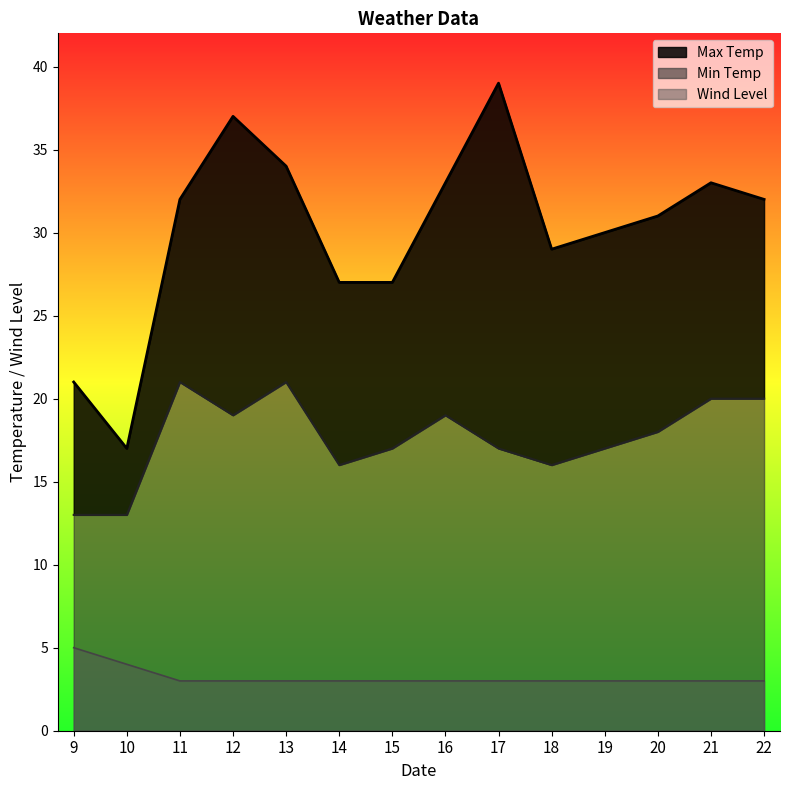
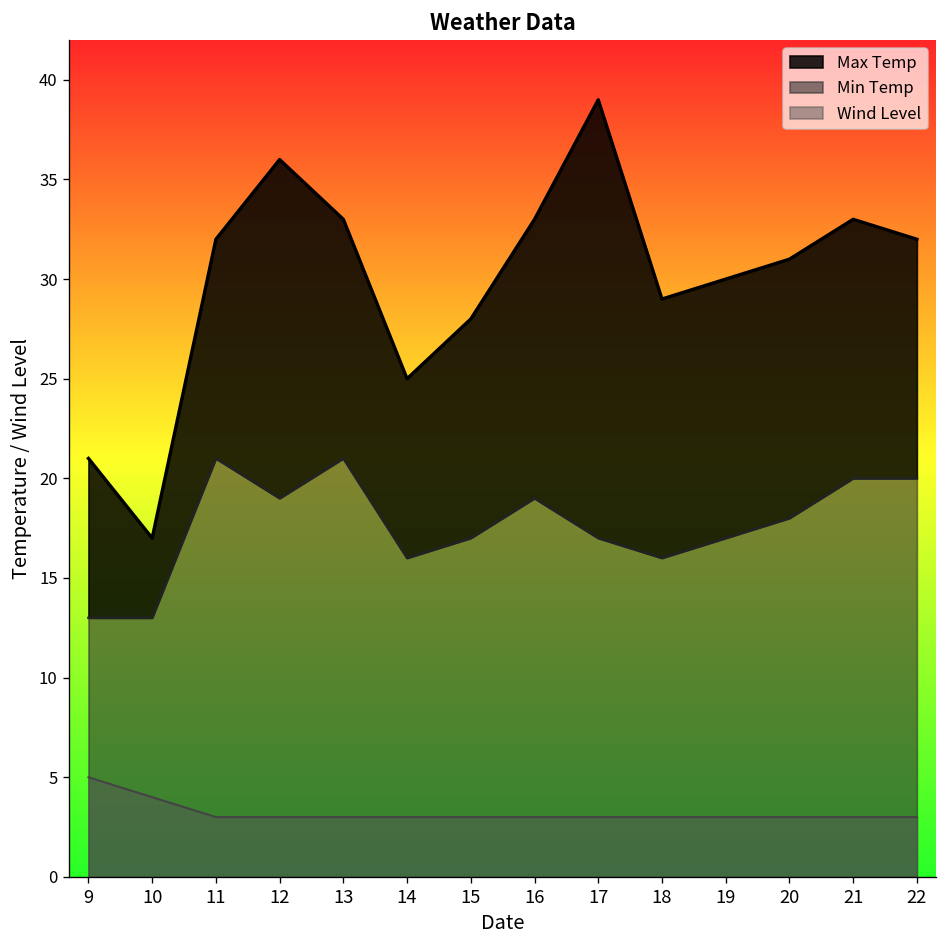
Max Temp, 12: 37 -> 36
Max Temp, 13: 34 -> 33
Max Temp, 14: 27 -> 25
Max Temp, 15: 27 -> 28
